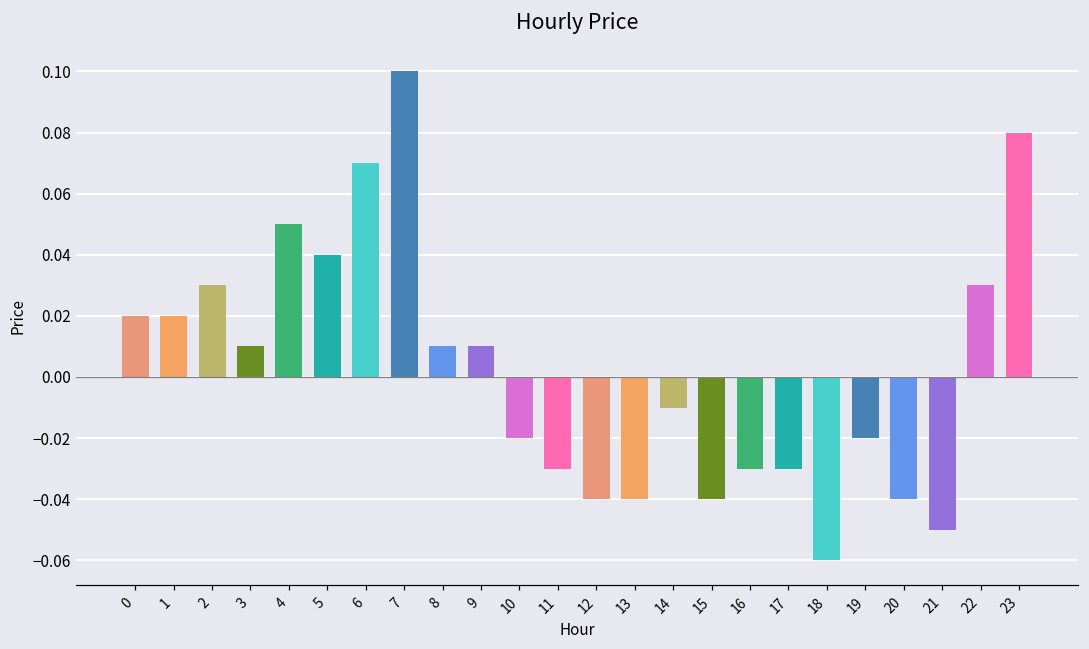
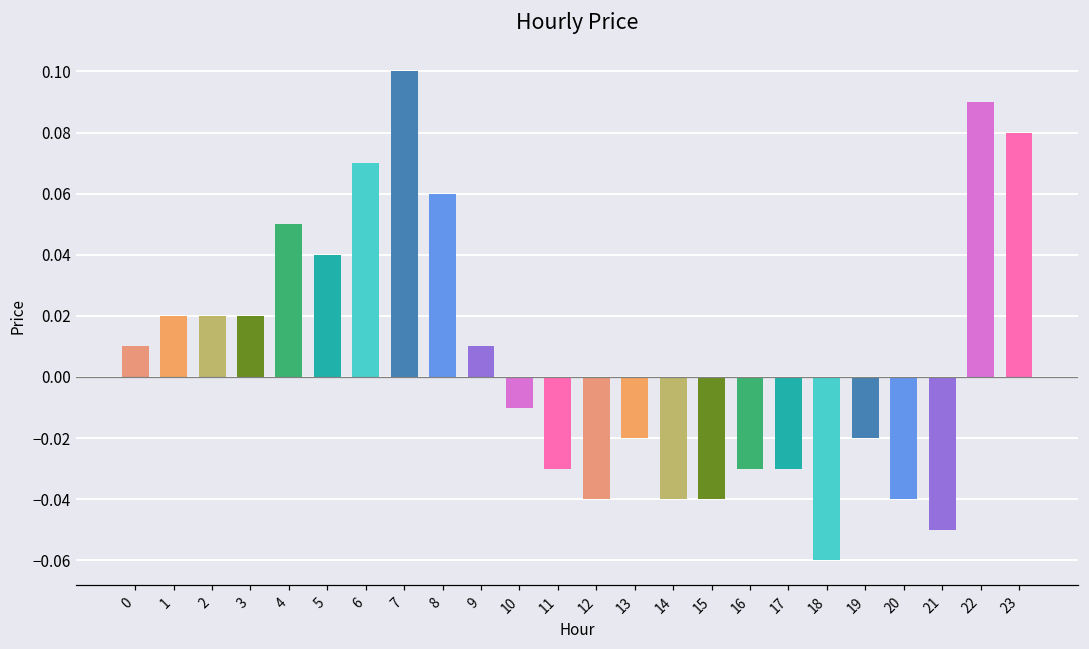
0: 0.02 -> 0.01
2: 0.03 -> 0.02
3: 0.01 -> 0.02
8: 0.01 -> 0.06
10: -0.02 -> -0.01
13: -0.04 -> -0.02
14: -0.01 -> -0.04
22: 0.03 -> 0.09
